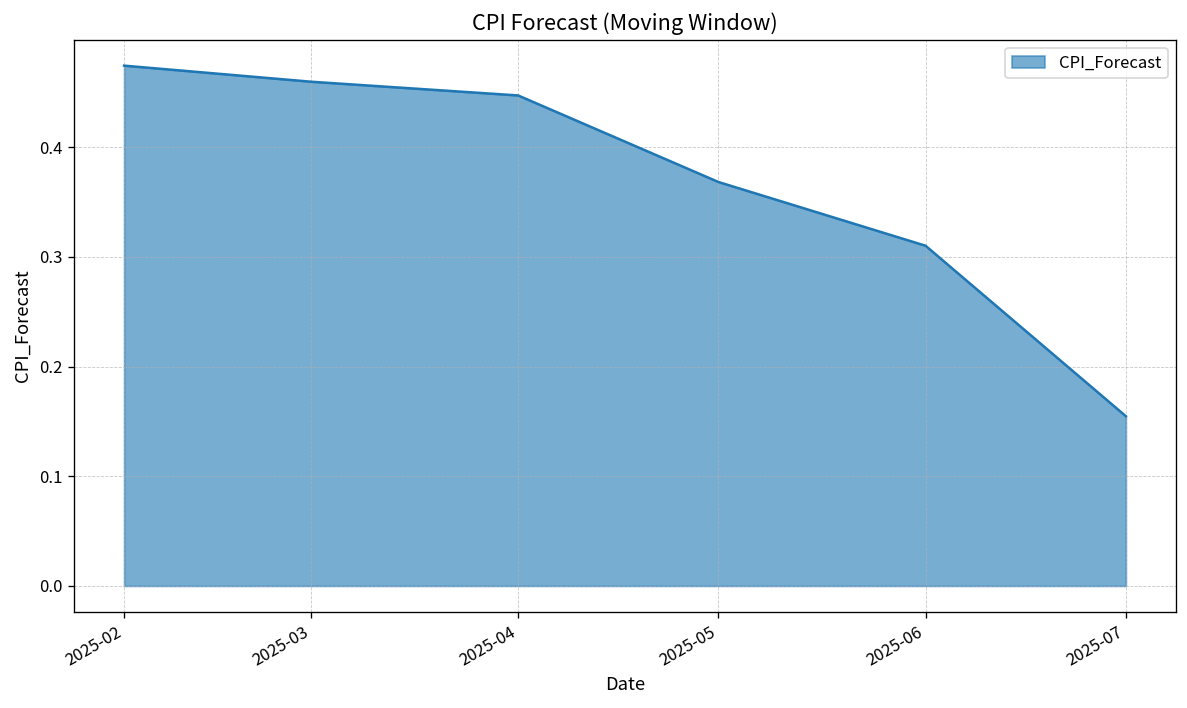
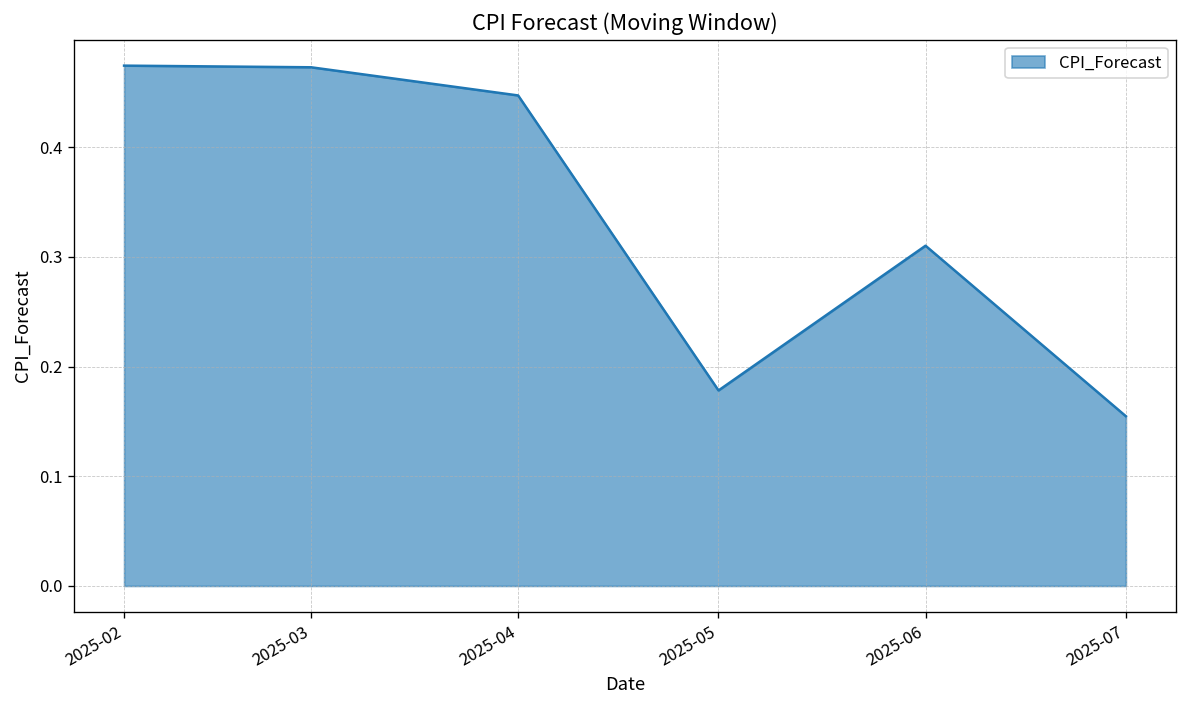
2025-03: 0.46 -> 0.47
2025-05: 0.37 -> 0.18
